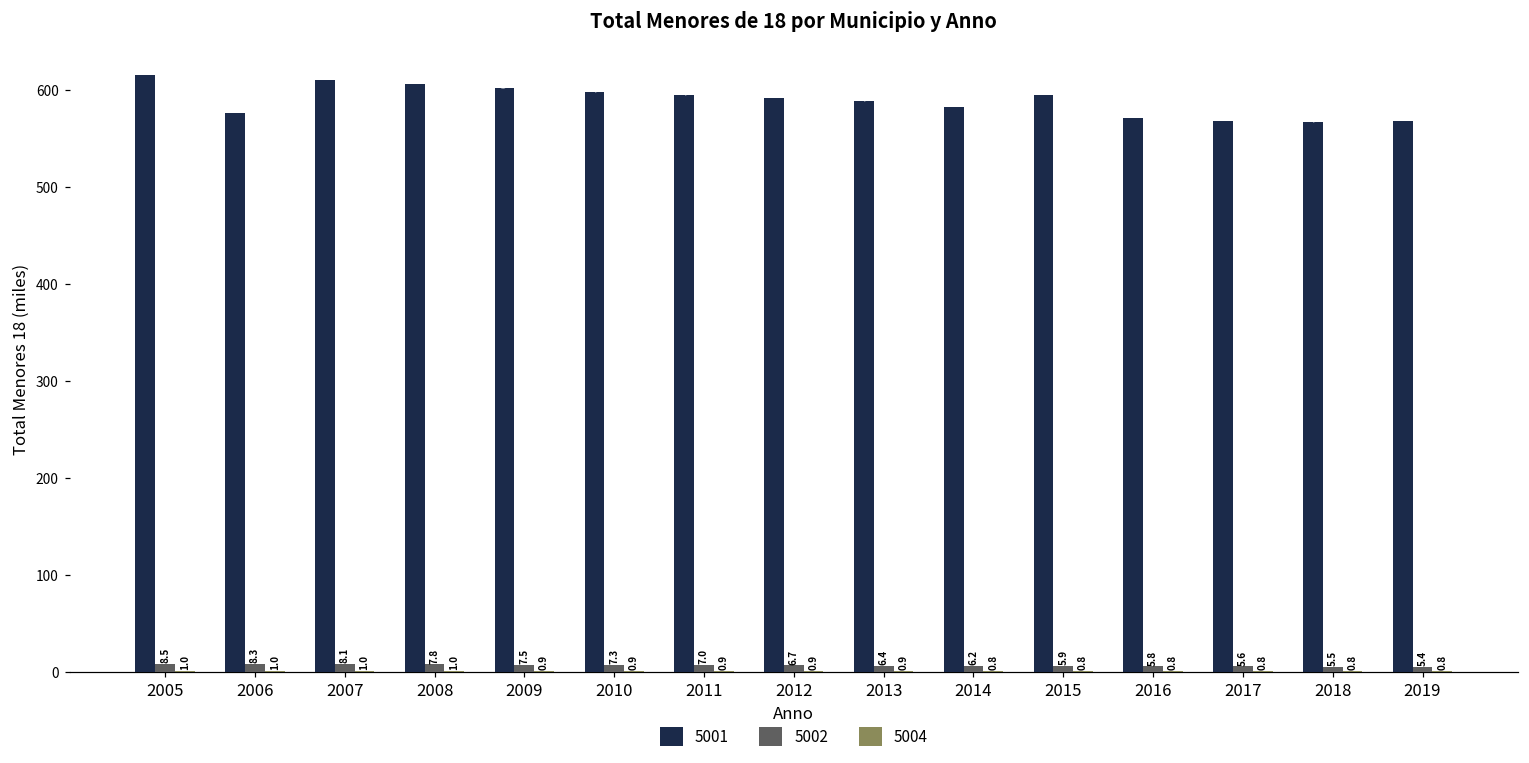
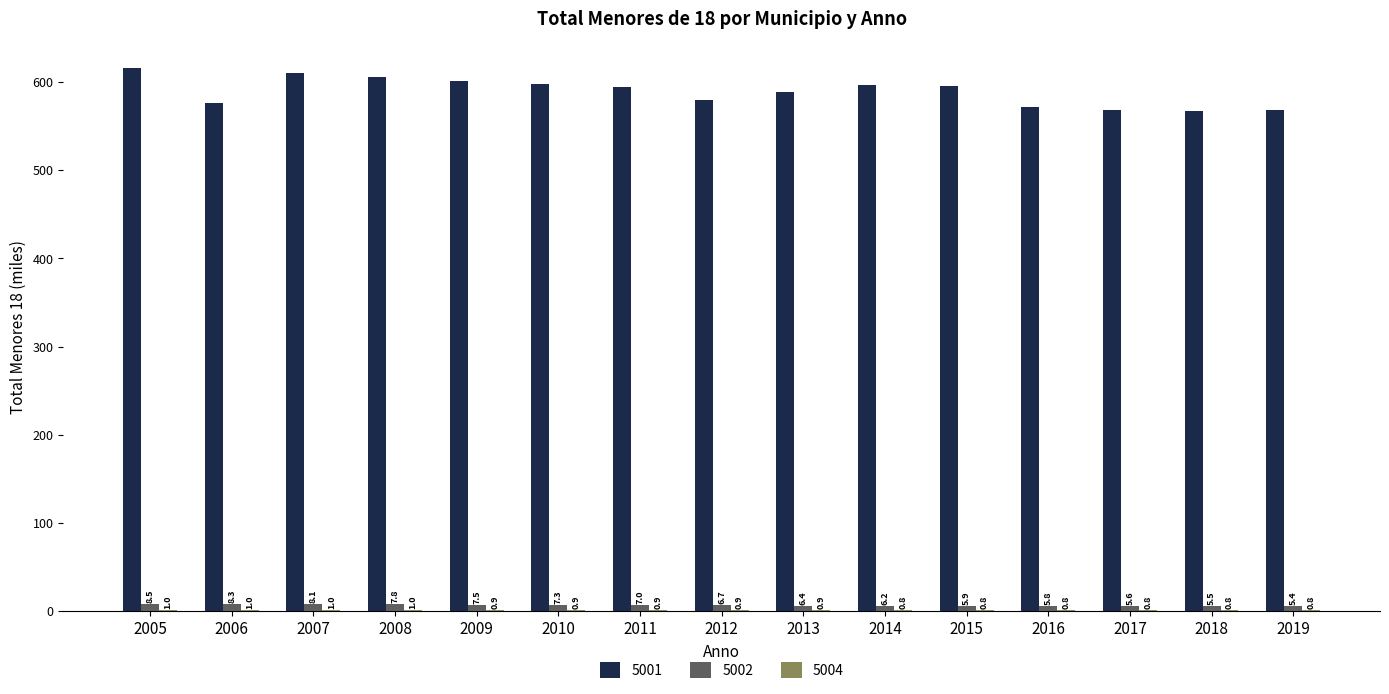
5001, 2012: 590 -> 580
5001, 2014: 580 -> 600
